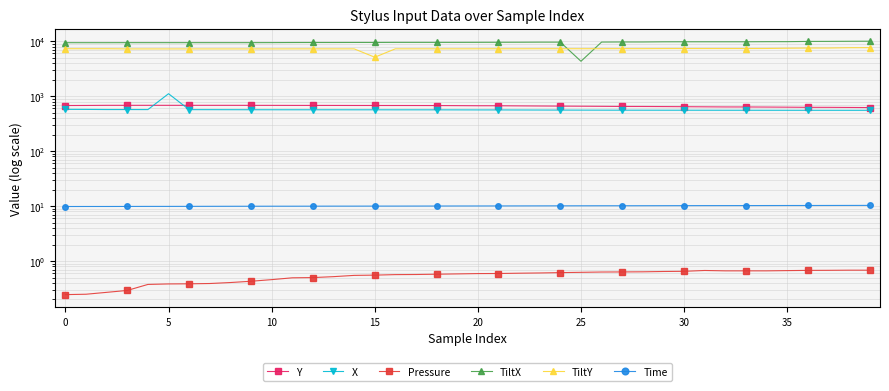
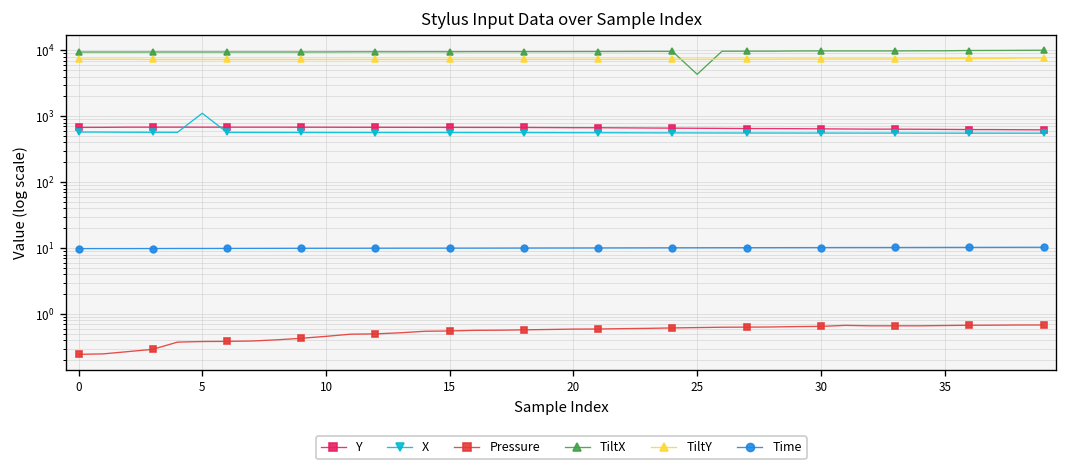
TiltY, 15: 5000 -> 7000
